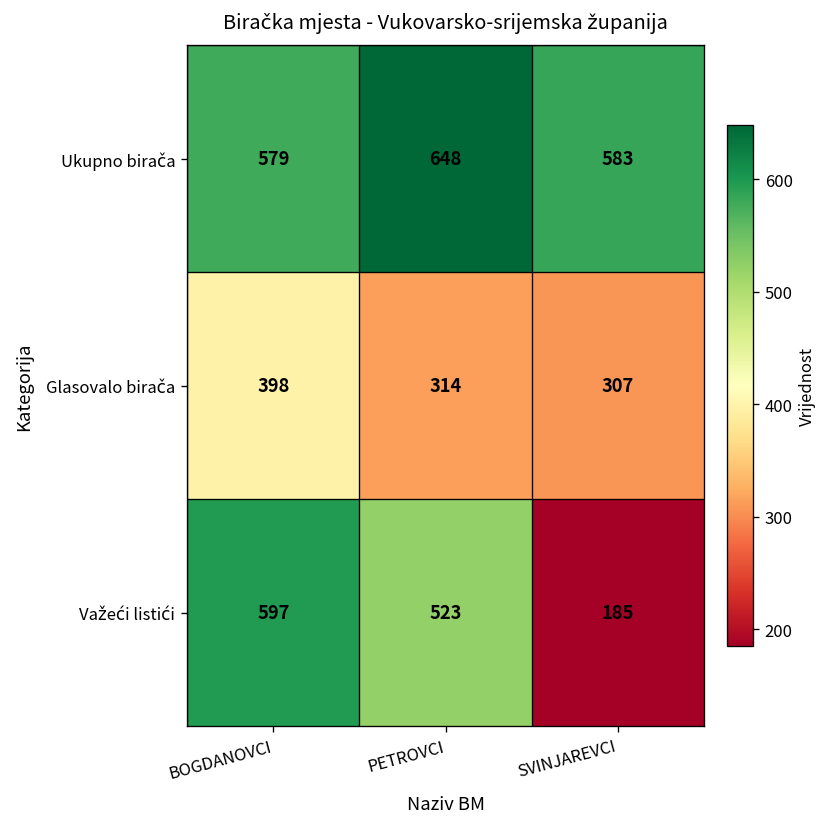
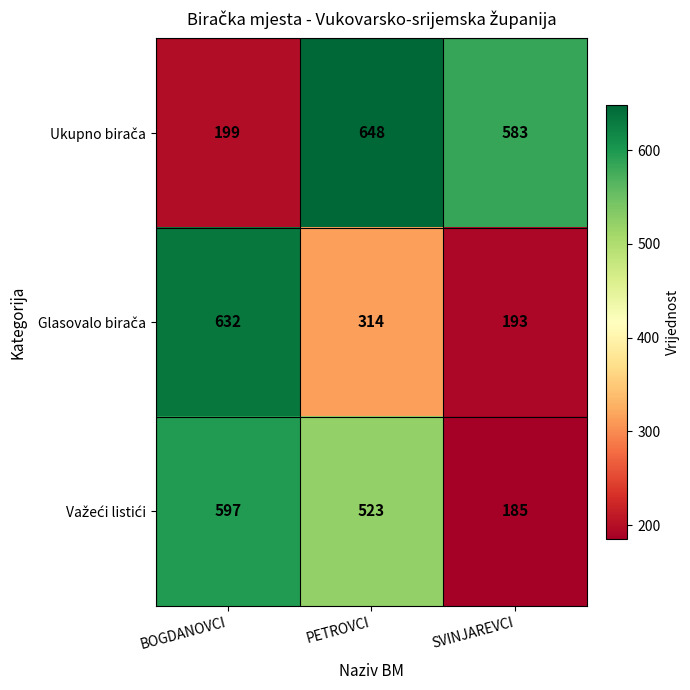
Ukupno birača, BOGDANOVCI: 579 -> 199
Glasovalo birača, BOGDANOVCI: 398 -> 632
Glasovalo birača, SVINJAREVCI: 307 -> 193
